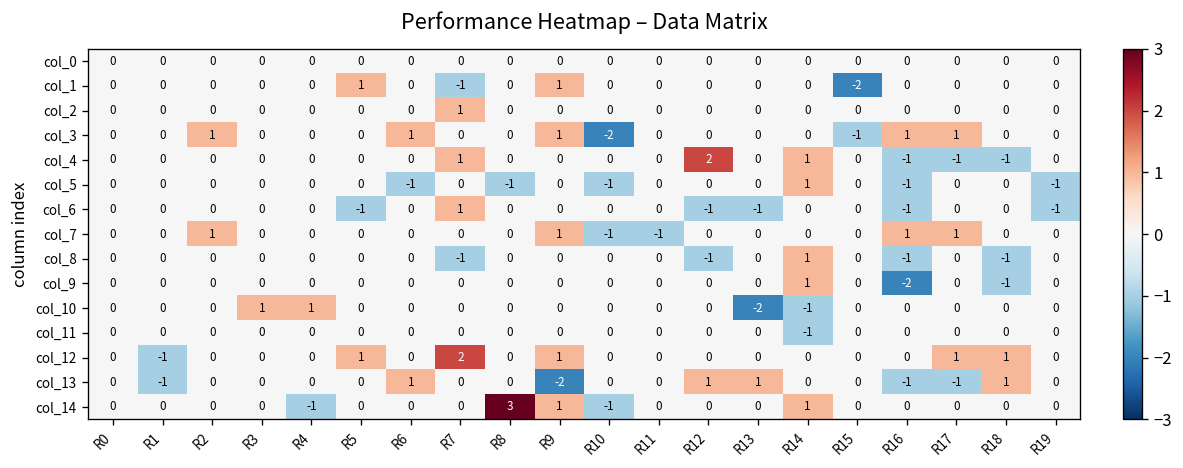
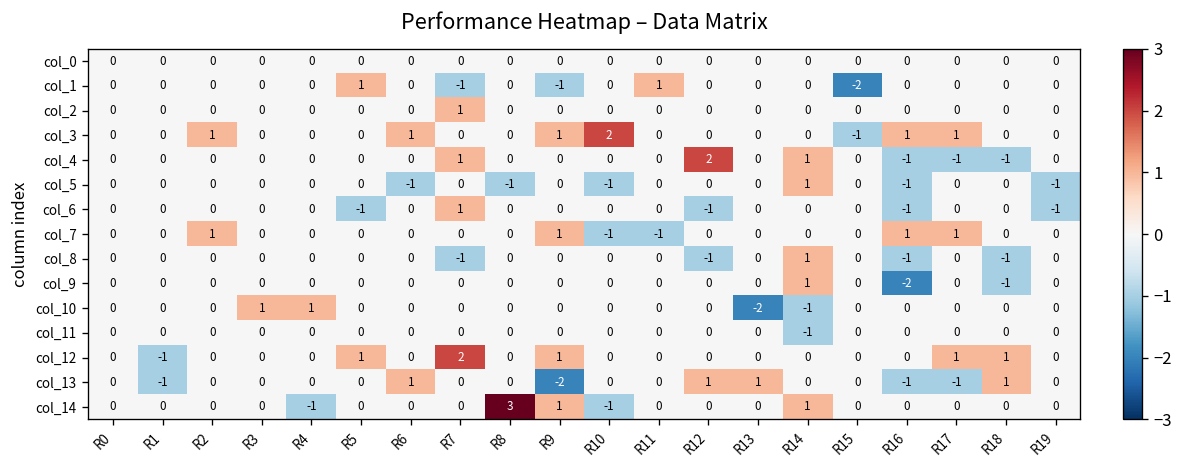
col_1, R9: 1 -> -1
col_1, R11: 0 -> 1
col_3, R10: -2 -> 2
col_6, R13: -1 -> 0
